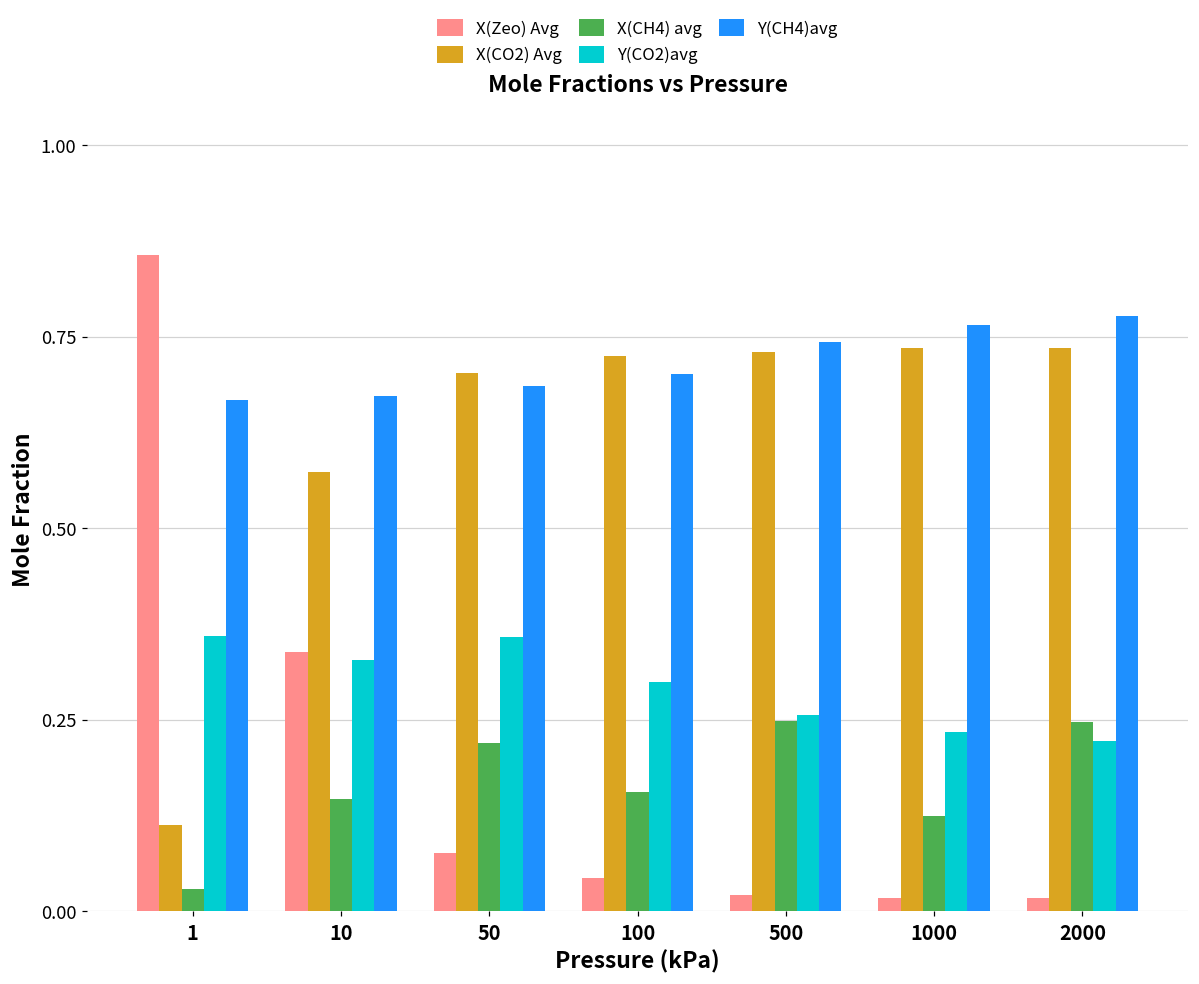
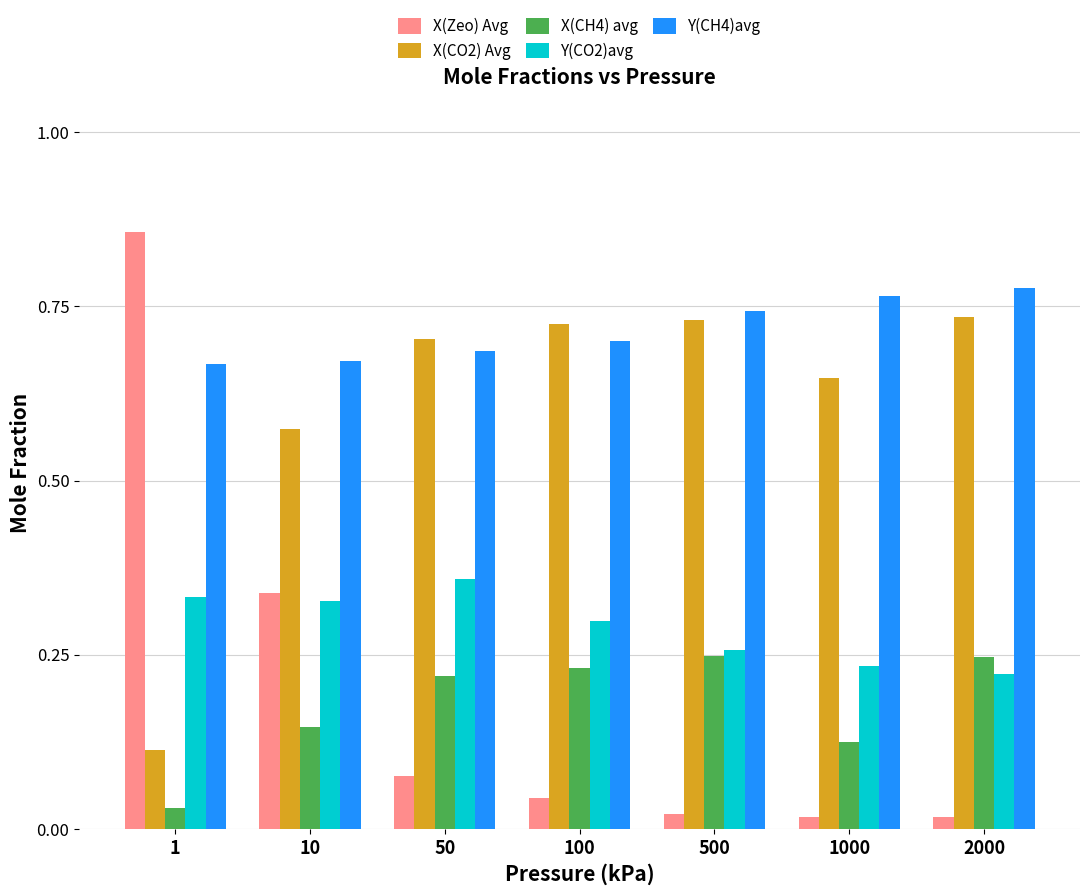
Y(CO2)avg, 1: 0.36 -> 0.33
X(CH4) avg, 100: 0.16 -> 0.23
X(CO2) Avg, 1000: 0.74 -> 0.65
